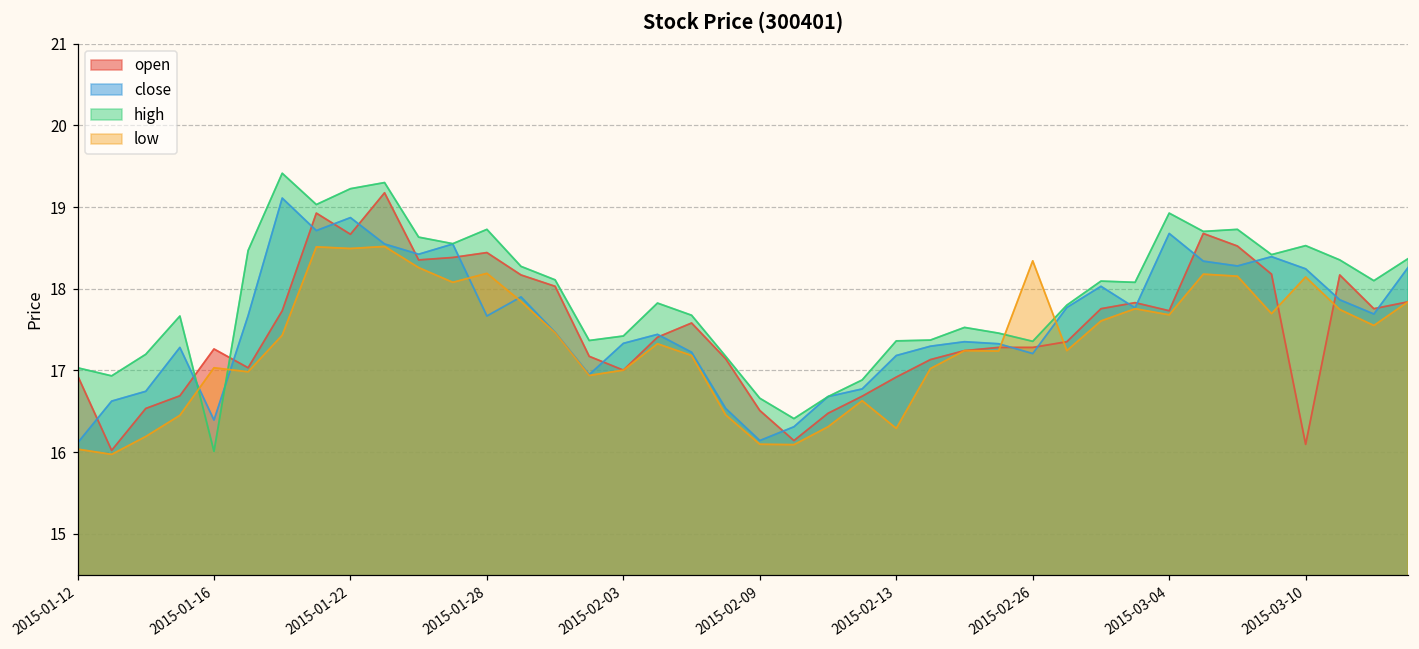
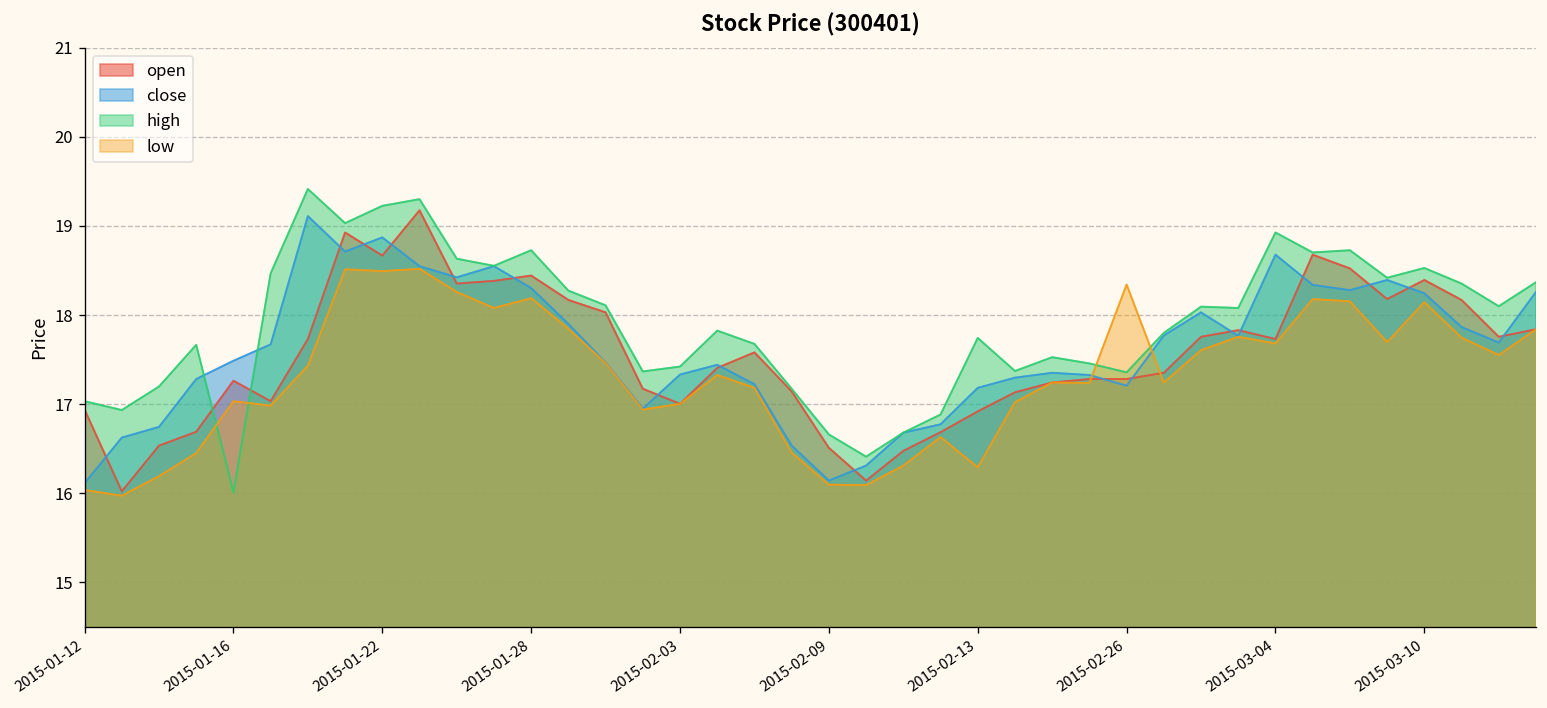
close, 2015-01-16: 16.4 -> 17.5
close, 2015-01-28: 17.7 -> 18.3
high, 2015-02-13: 17.4 -> 17.7
open, 2015-03-10: 16.1 -> 18.4
